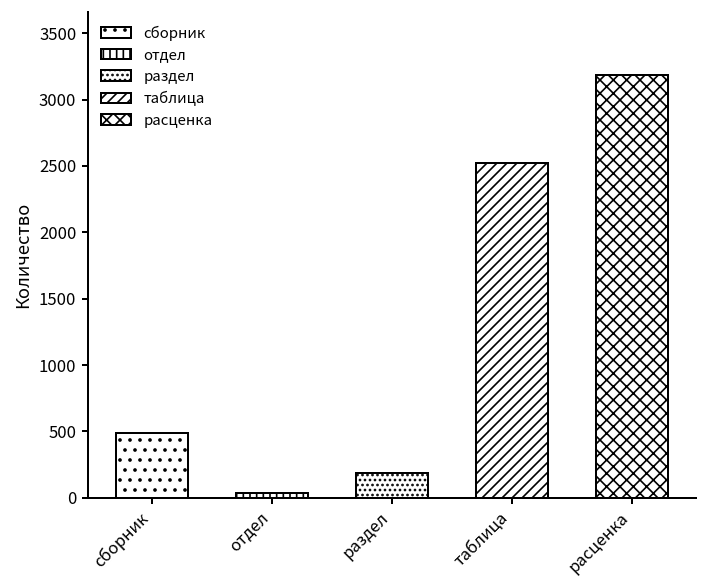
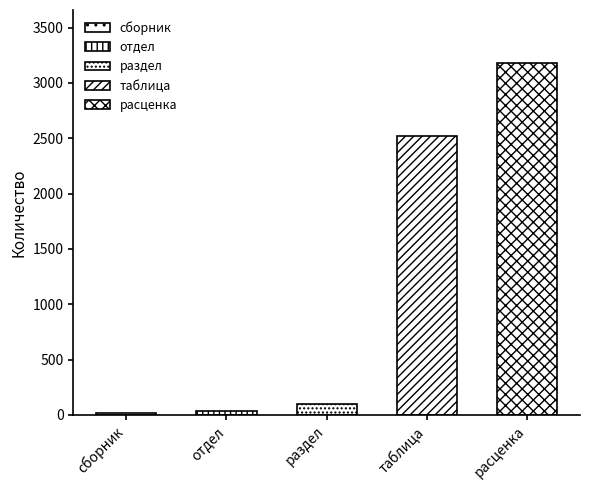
сборник: 490 -> 20
раздел: 190 -> 100
